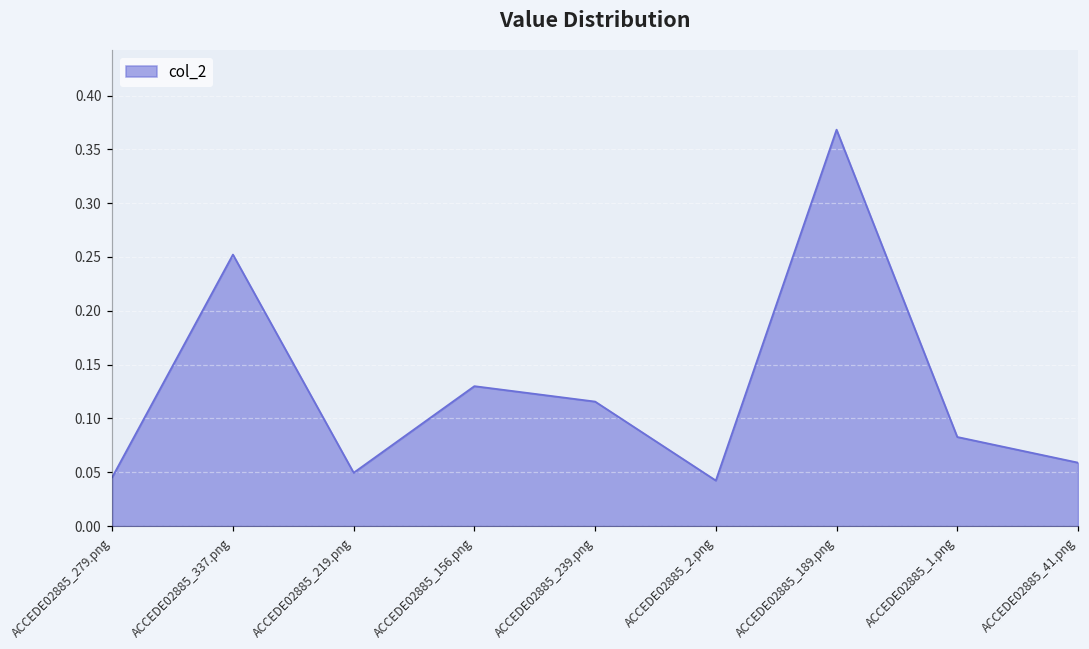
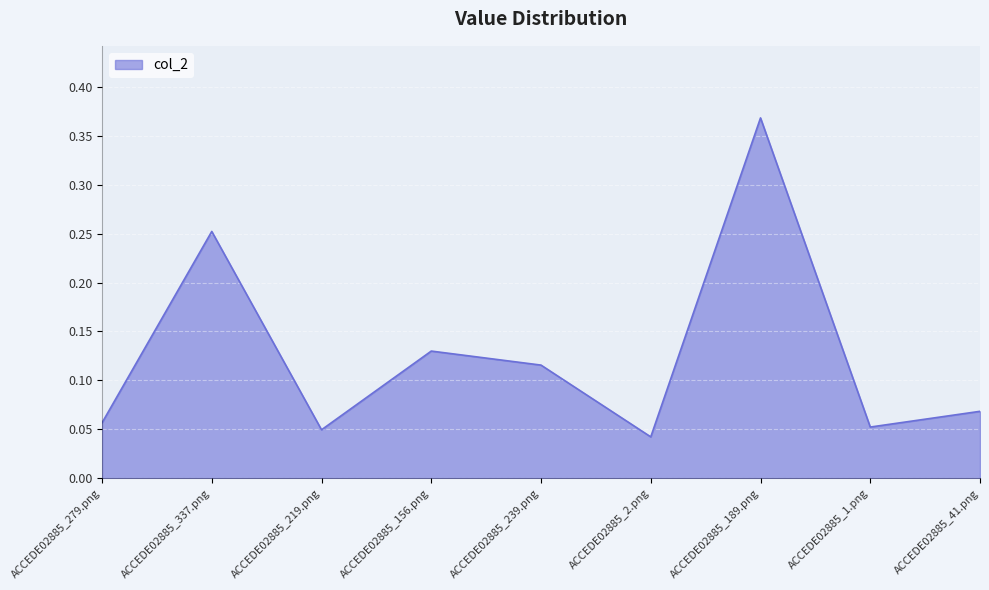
ACCEDE02885_279.png: 0.05 -> 0.06
ACCEDE02885_1.png: 0.08 -> 0.05
ACCEDE02885_41.png: 0.06 -> 0.07
